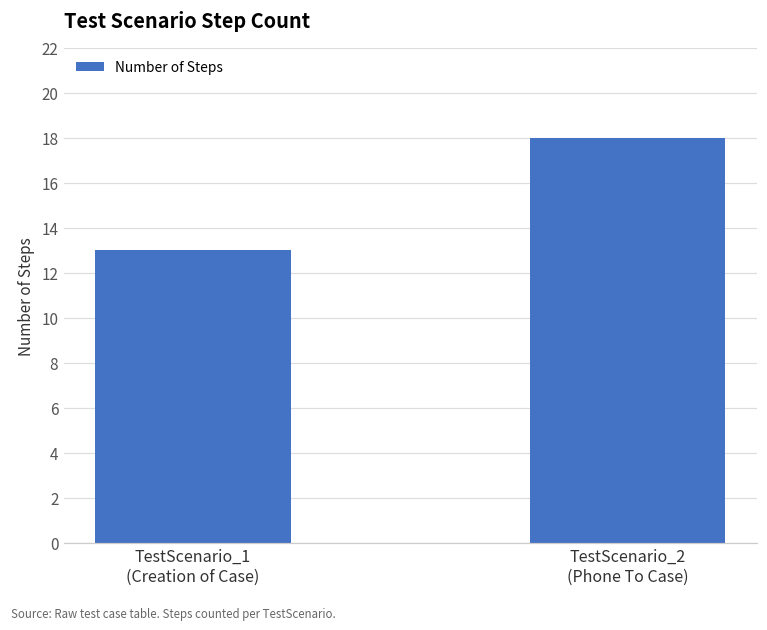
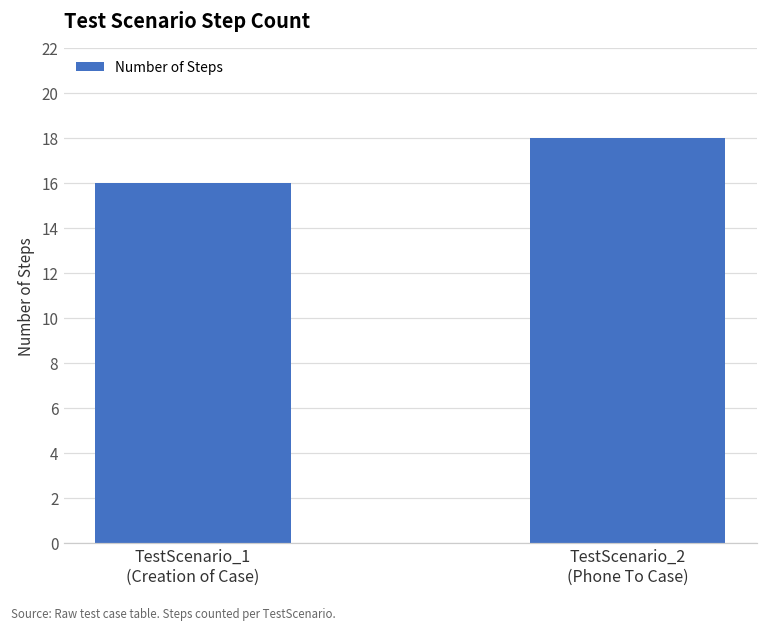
TestScenario_1 (Creation of Case): 13 -> 16
